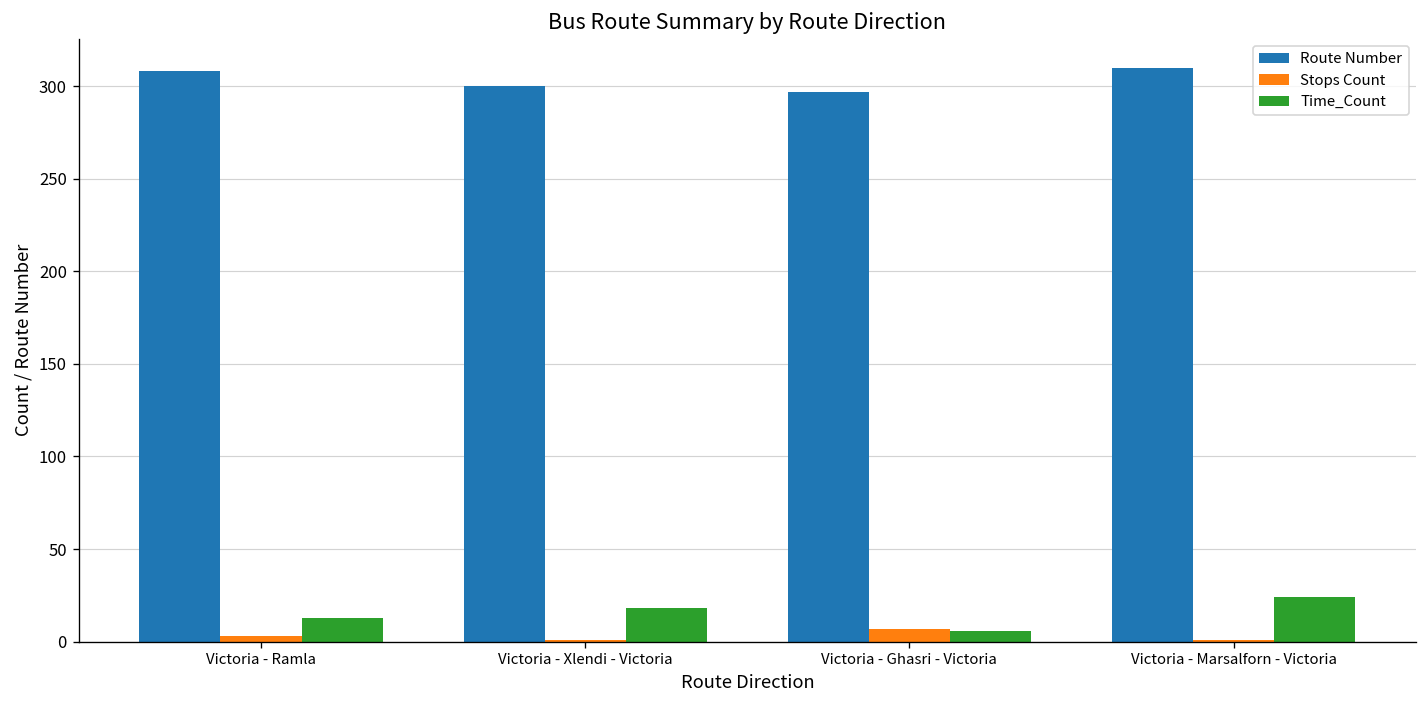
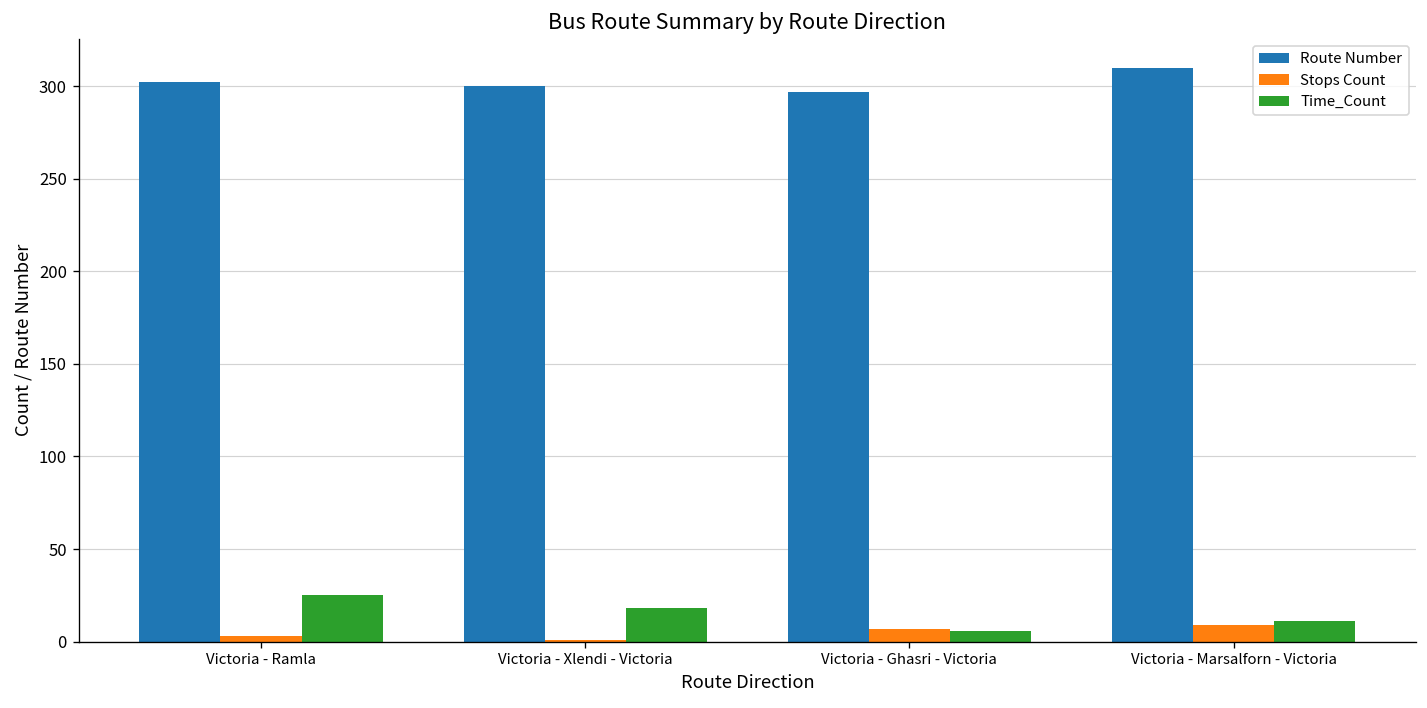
Route Number, Victoria - Ramla: 308 -> 302
Time_Count, Victoria - Ramla: 13 -> 25
Stops Count, Victoria - Marsalforn - Victoria: 1 -> 9
Time_Count, Victoria - Marsalforn - Victoria: 24 -> 11
